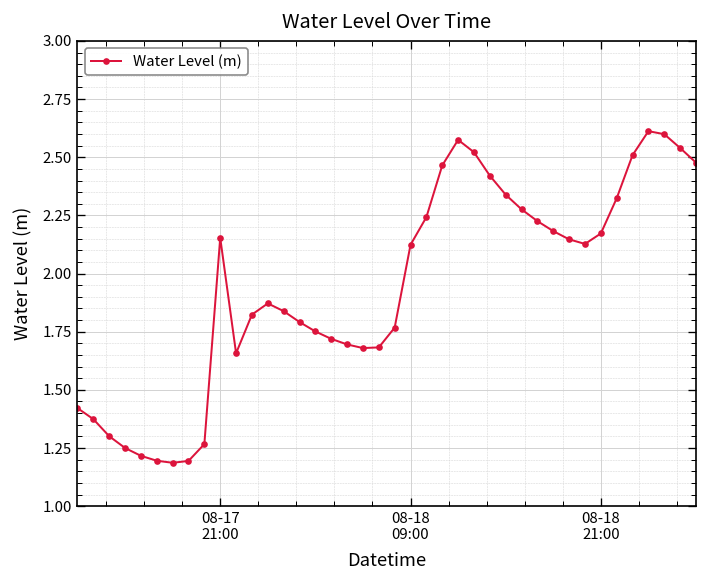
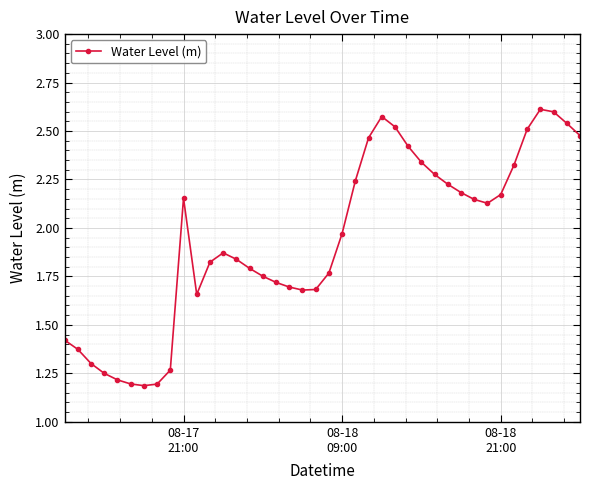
08-18 09:00: 2.12 -> 1.97
